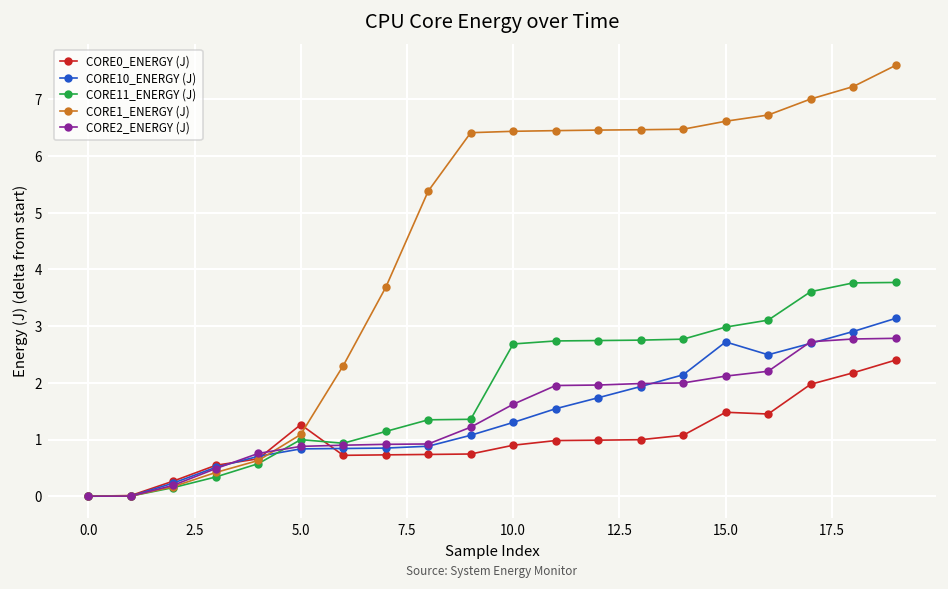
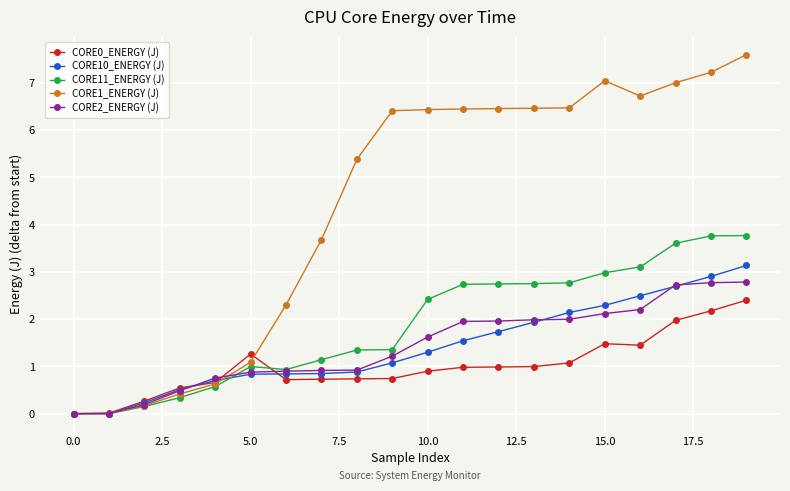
CORE11_ENERGY (J), 10.0: 2.7 -> 2.4
CORE10_ENERGY (J), 15.0: 2.7 -> 2.3
CORE1_ENERGY (J), 15.0: 6.6 -> 7.0
